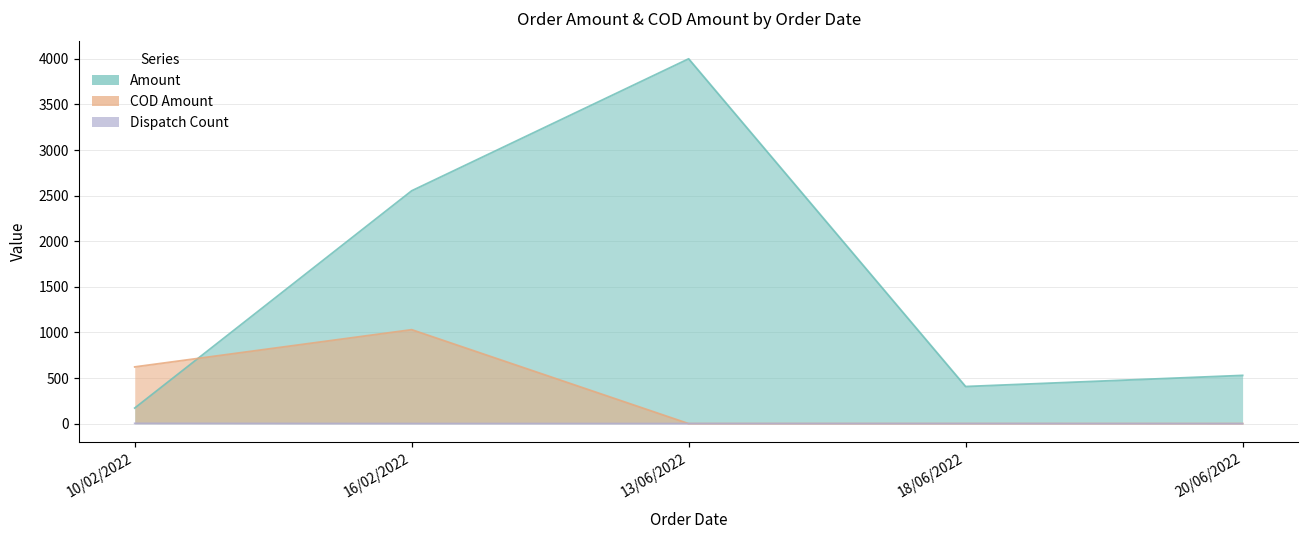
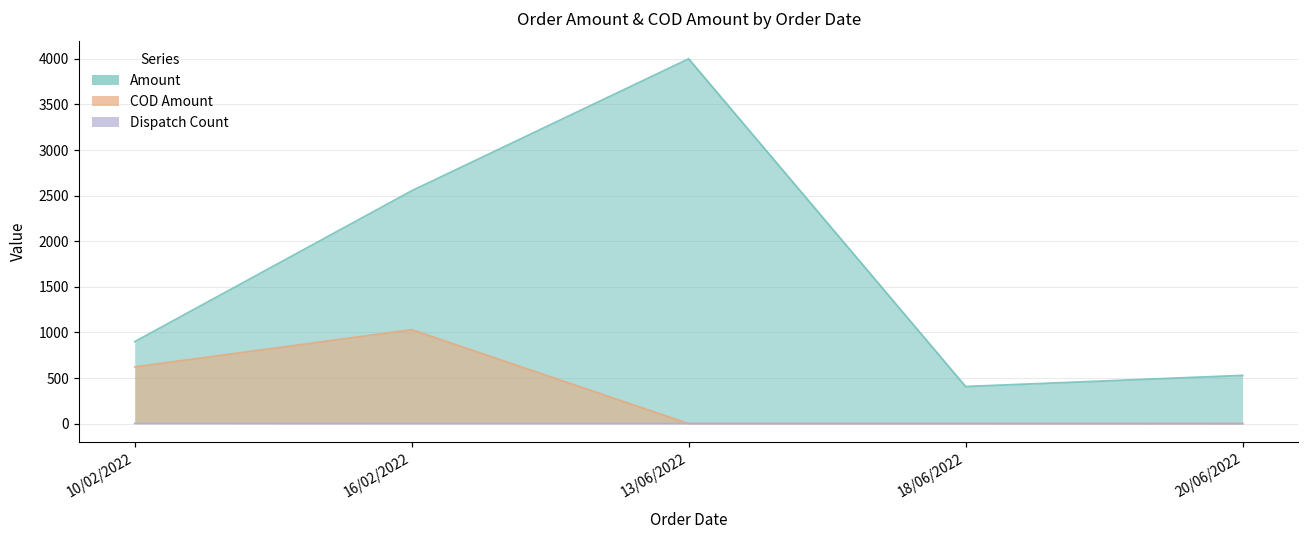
Amount, 10/02/2022: 200 -> 900
